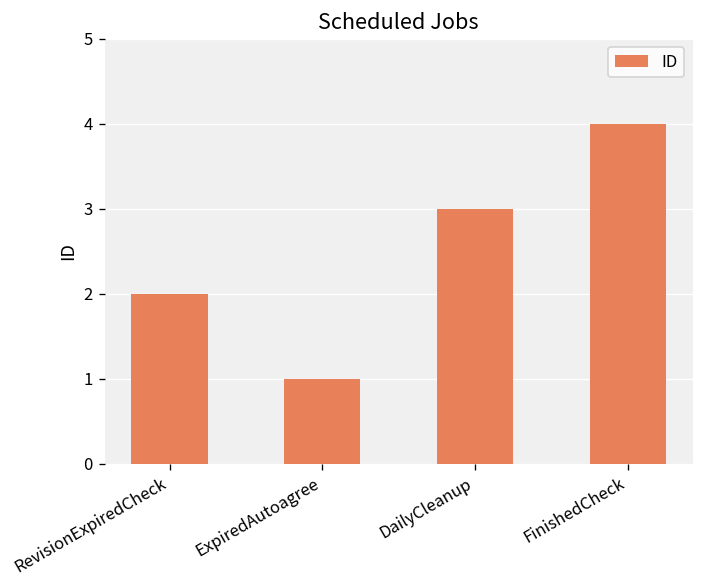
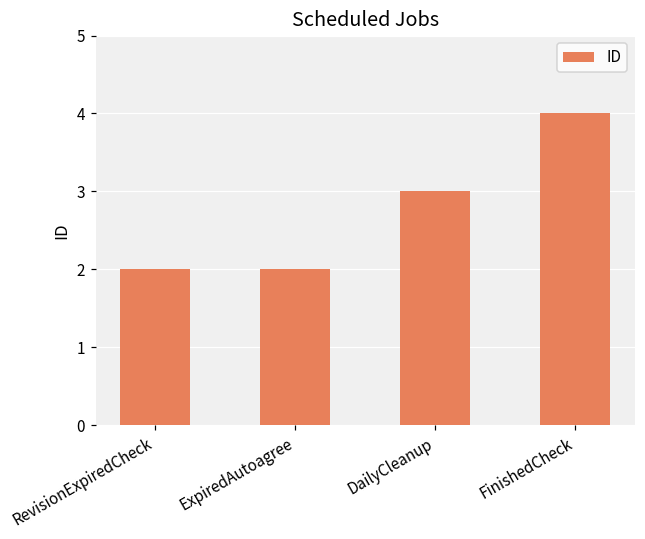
ExpiredAutoagree: 1 -> 2
